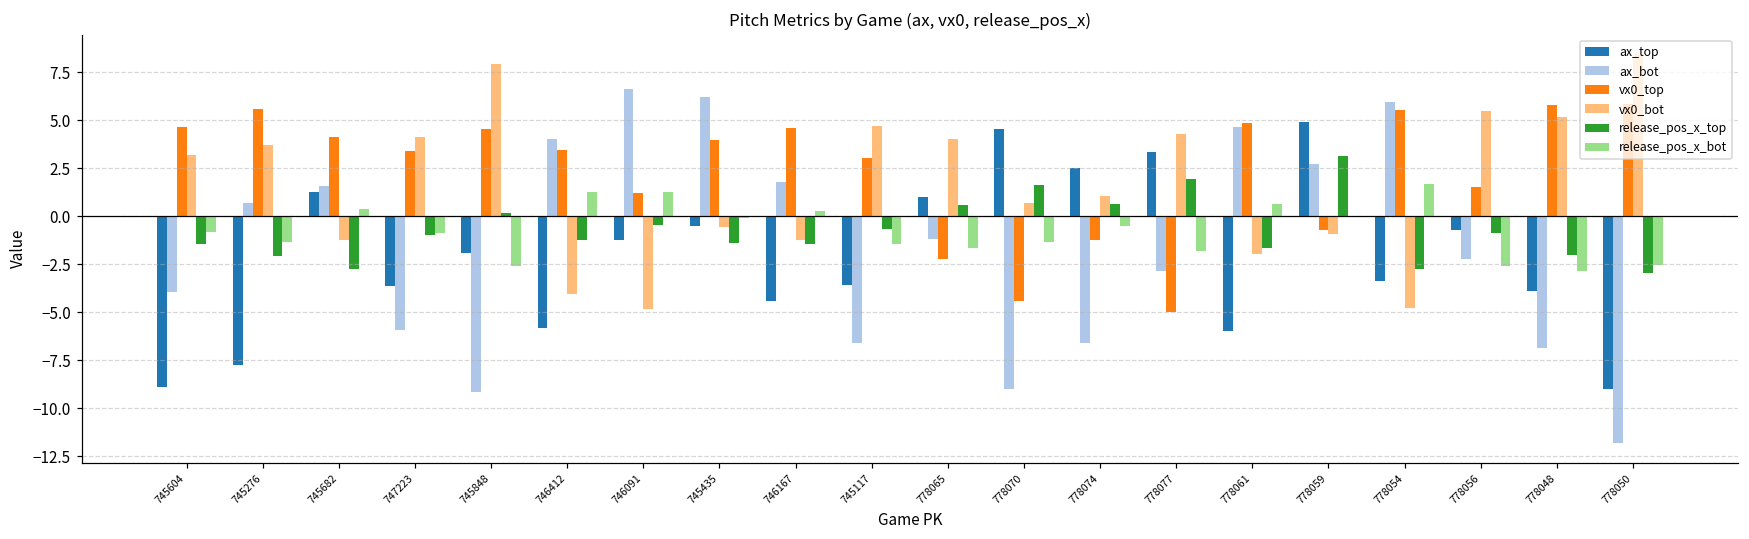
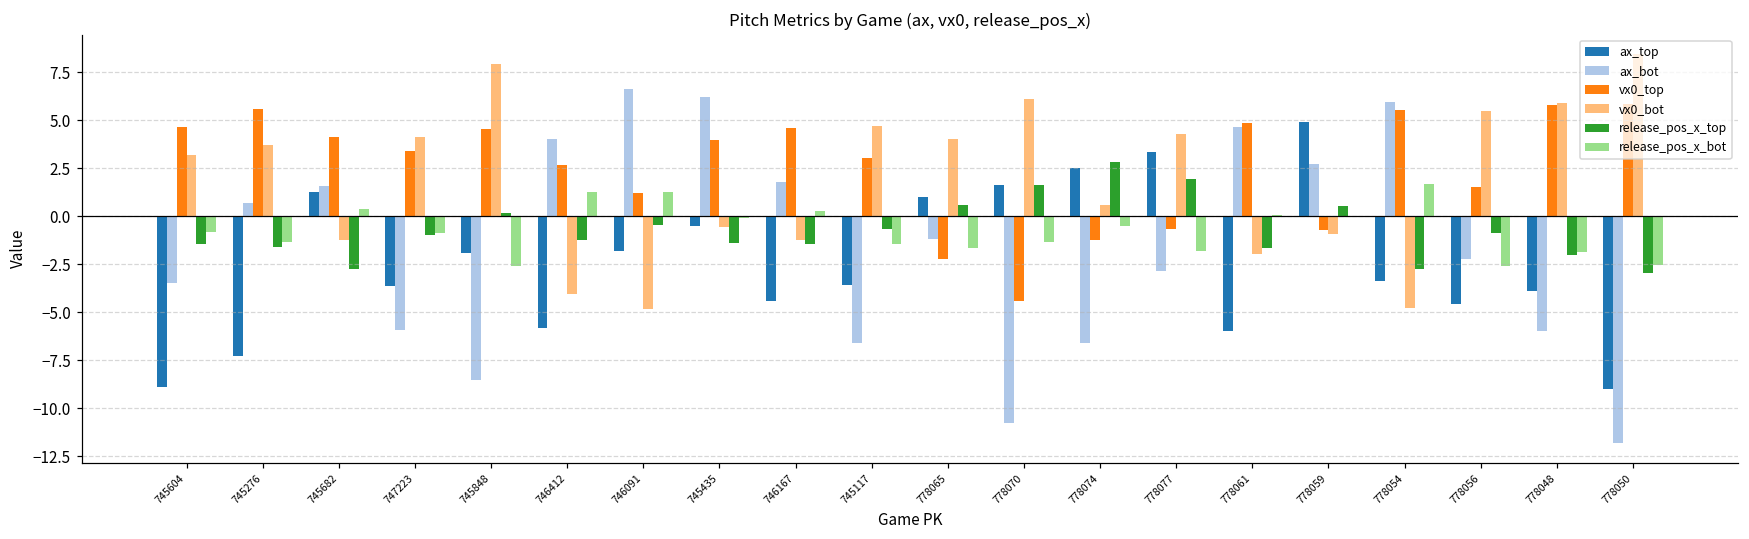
ax_bot, 745604: -3.9 -> -3.5
ax_top, 745276: -7.8 -> -7.3
release_pos_x_top, 745276: -2.1 -> -1.6
ax_bot, 745848: -9.2 -> -8.5
vx0_top, 746412: 3.4 -> 2.7
ax_top, 746091: -1.3 -> -1.8
ax_top, 778070: 4.6 -> 1.6
ax_bot, 778070: -9.0 -> -10.8
vx0_bot, 778070: 0.7 -> 6.1
vx0_bot, 778074: 1.1 -> 0.6
release_pos_x_top, 778074: 0.6 -> 2.8
vx0_top, 778077: -5.0 -> -0.7
release_pos_x_bot, 778061: 0.6 -> 0.1
release_pos_x_top, 778059: 3.1 -> 0.5
ax_top, 778056: -0.7 -> -4.6
ax_bot, 778048: -6.9 -> -6.0
vx0_bot, 778048: 5.2 -> 5.9
release_pos_x_bot, 778048: -2.8 -> -1.9
